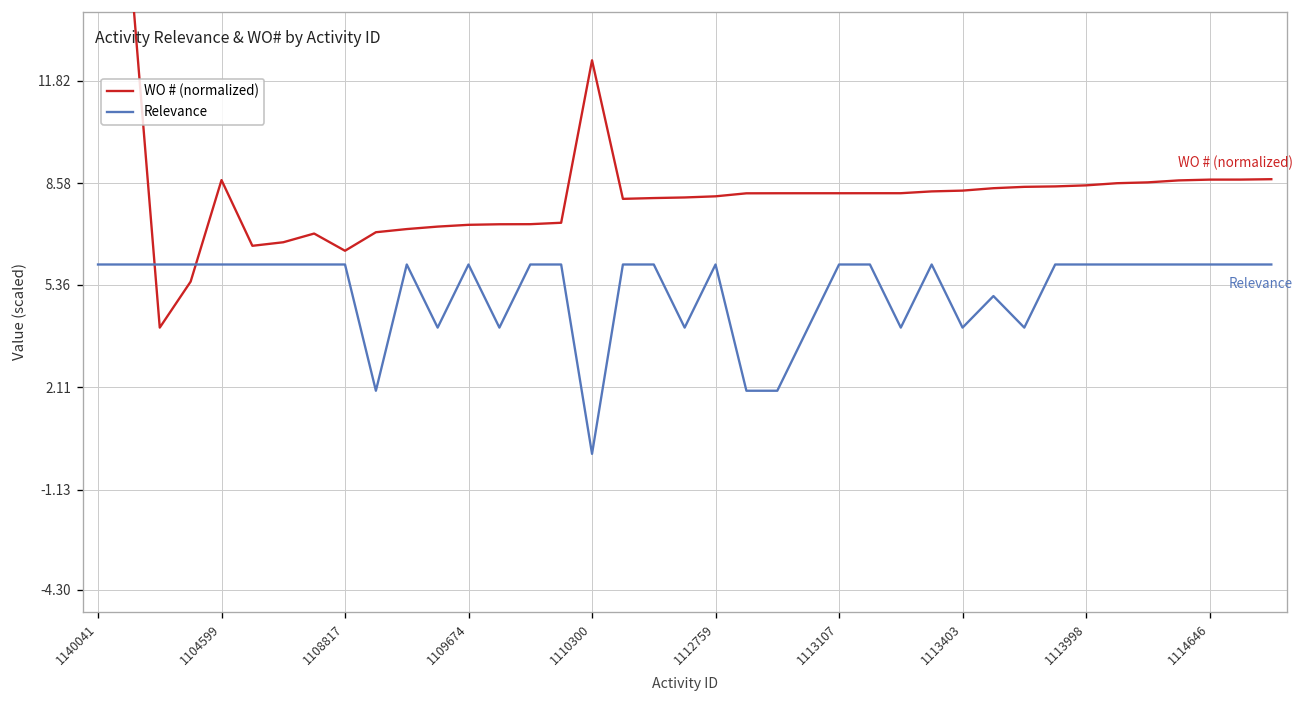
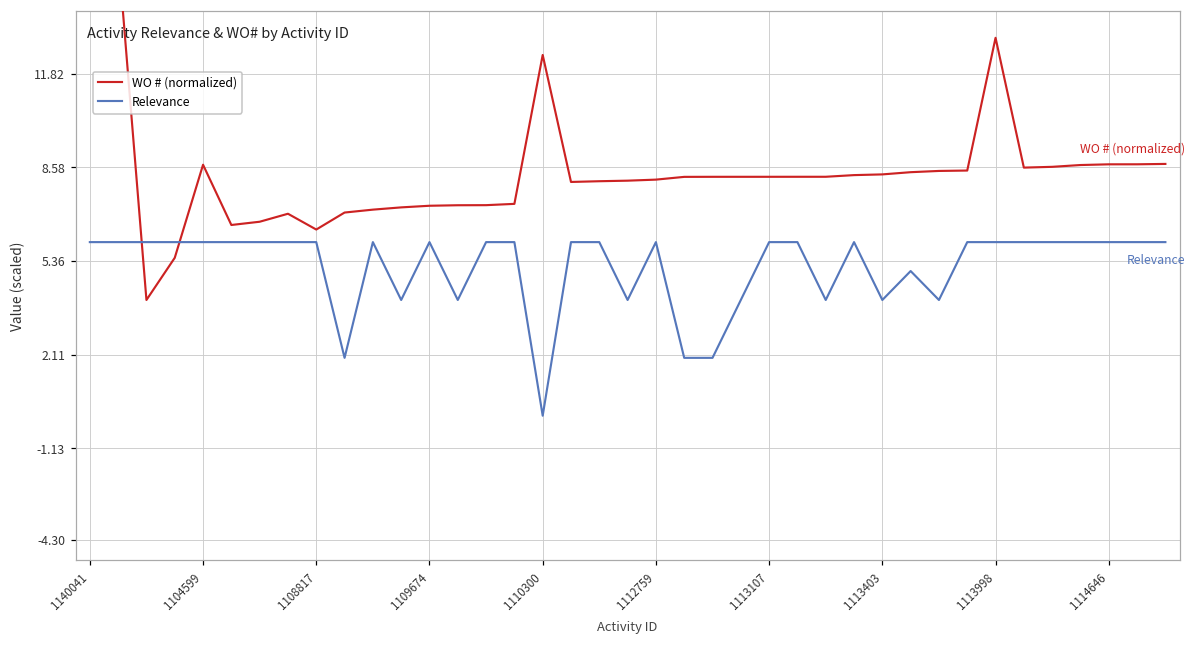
WO # (normalized), 1113998: 8.5 -> 13.1
